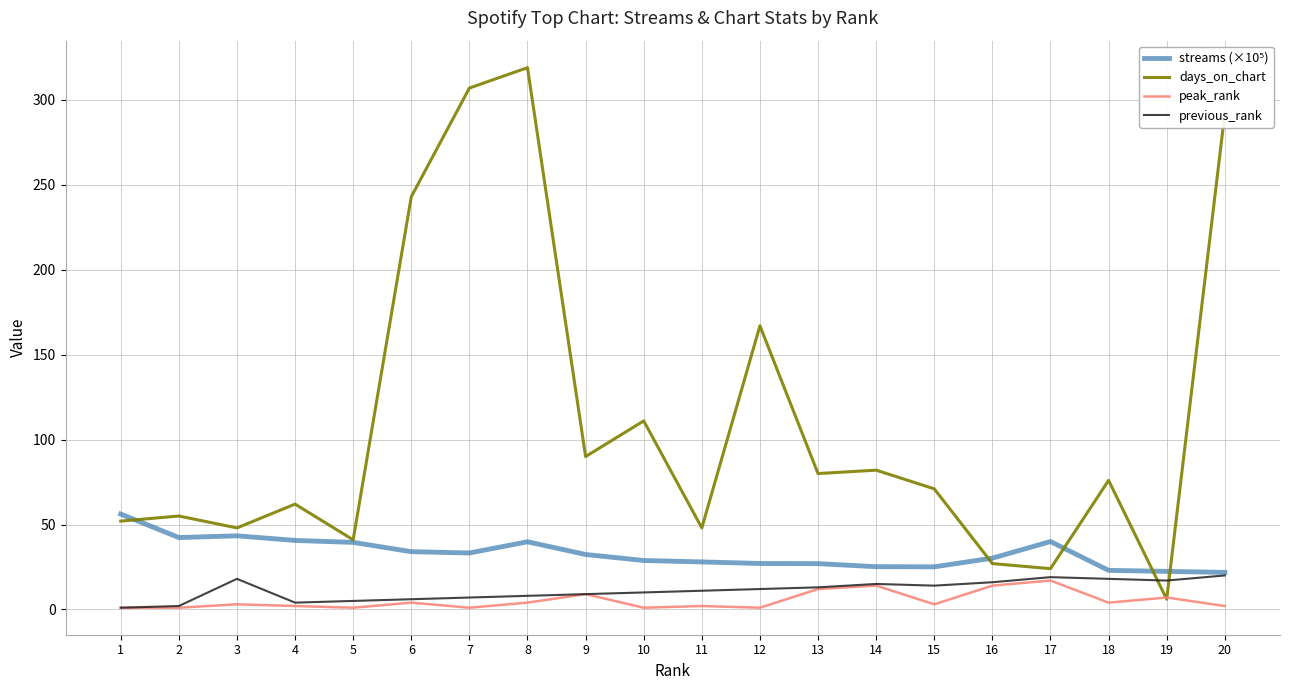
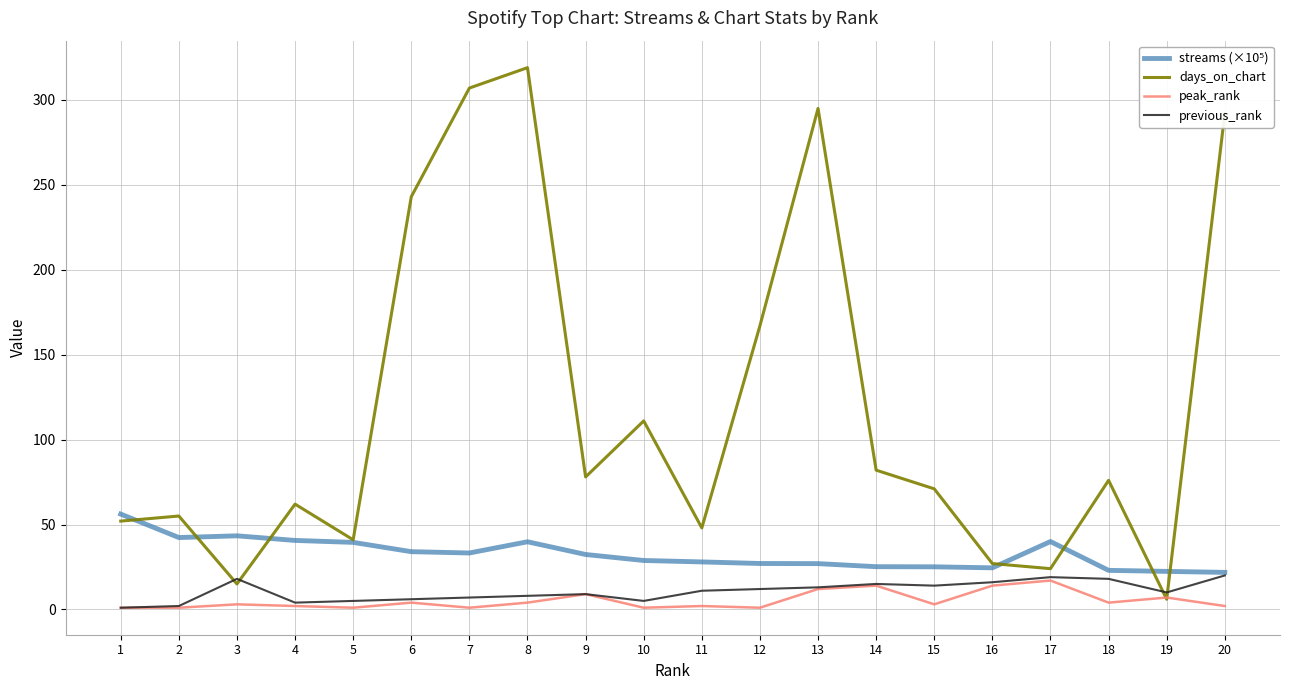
days_on_chart, 3: 48 -> 15
days_on_chart, 9: 90 -> 78
previous_rank, 10: 10 -> 5
days_on_chart, 13: 80 -> 295
streams (×10⁵), 16: 30 -> 24
previous_rank, 19: 17 -> 10
